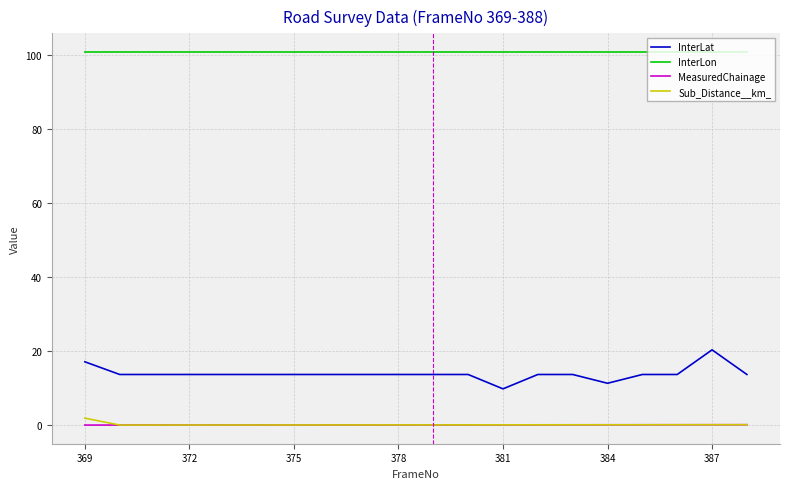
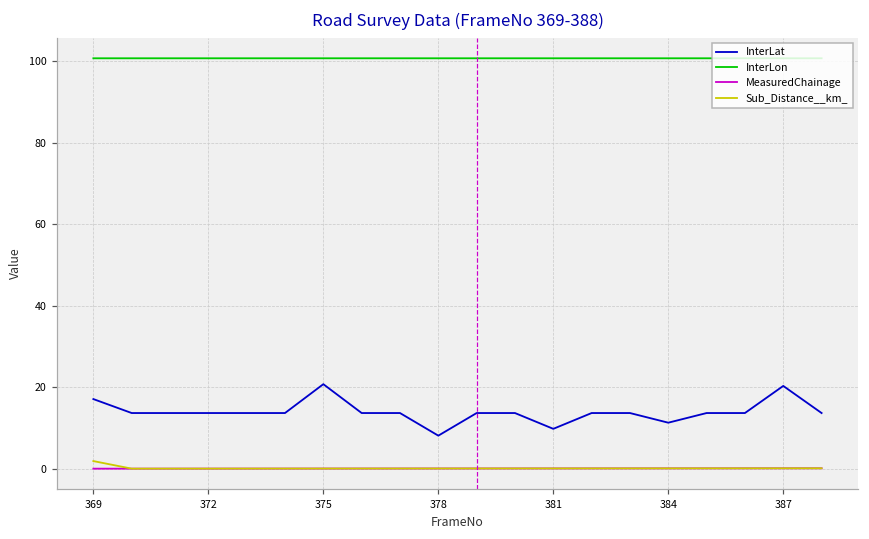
InterLat, 375: 14 -> 21
InterLat, 378: 14 -> 8
